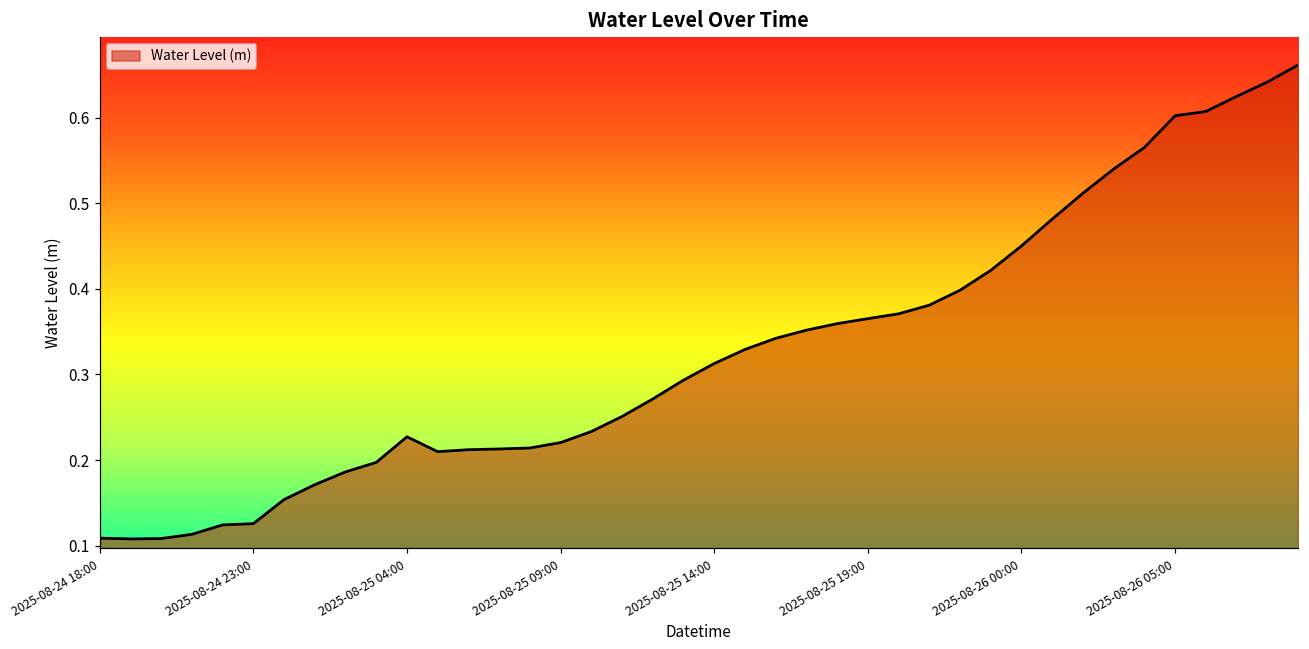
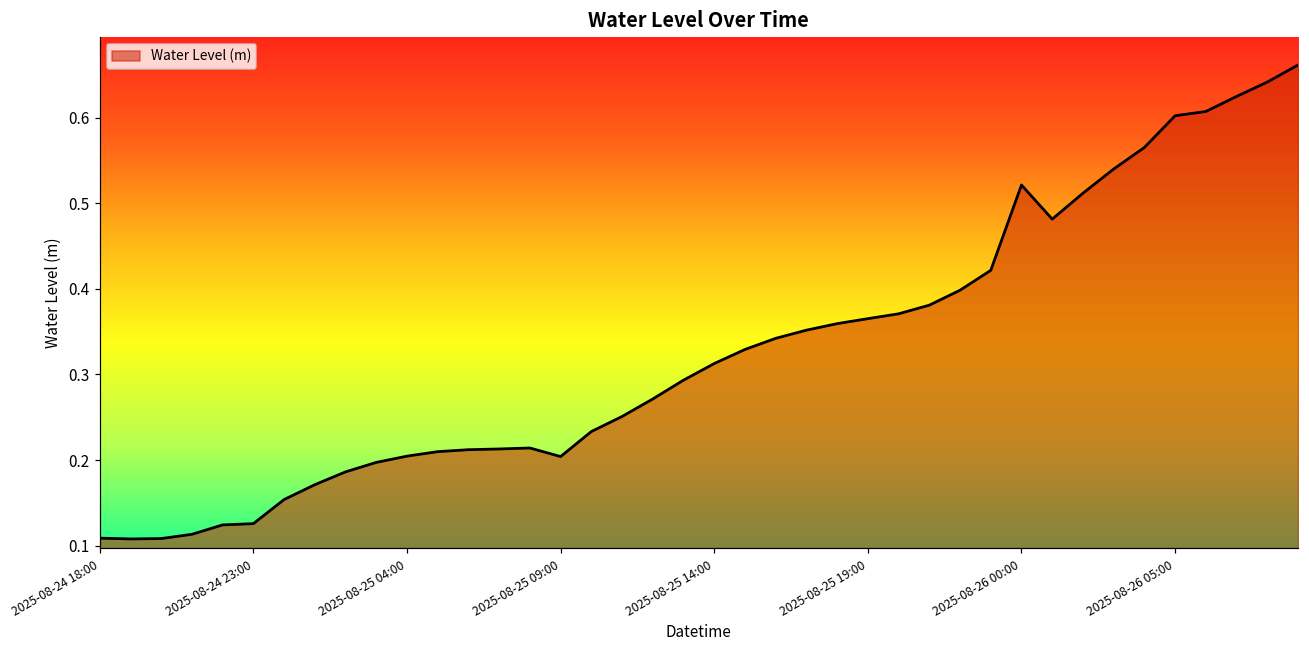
2025-08-25 04:00: 0.23 -> 0.20
2025-08-25 09:00: 0.22 -> 0.20
2025-08-26 00:00: 0.45 -> 0.52
